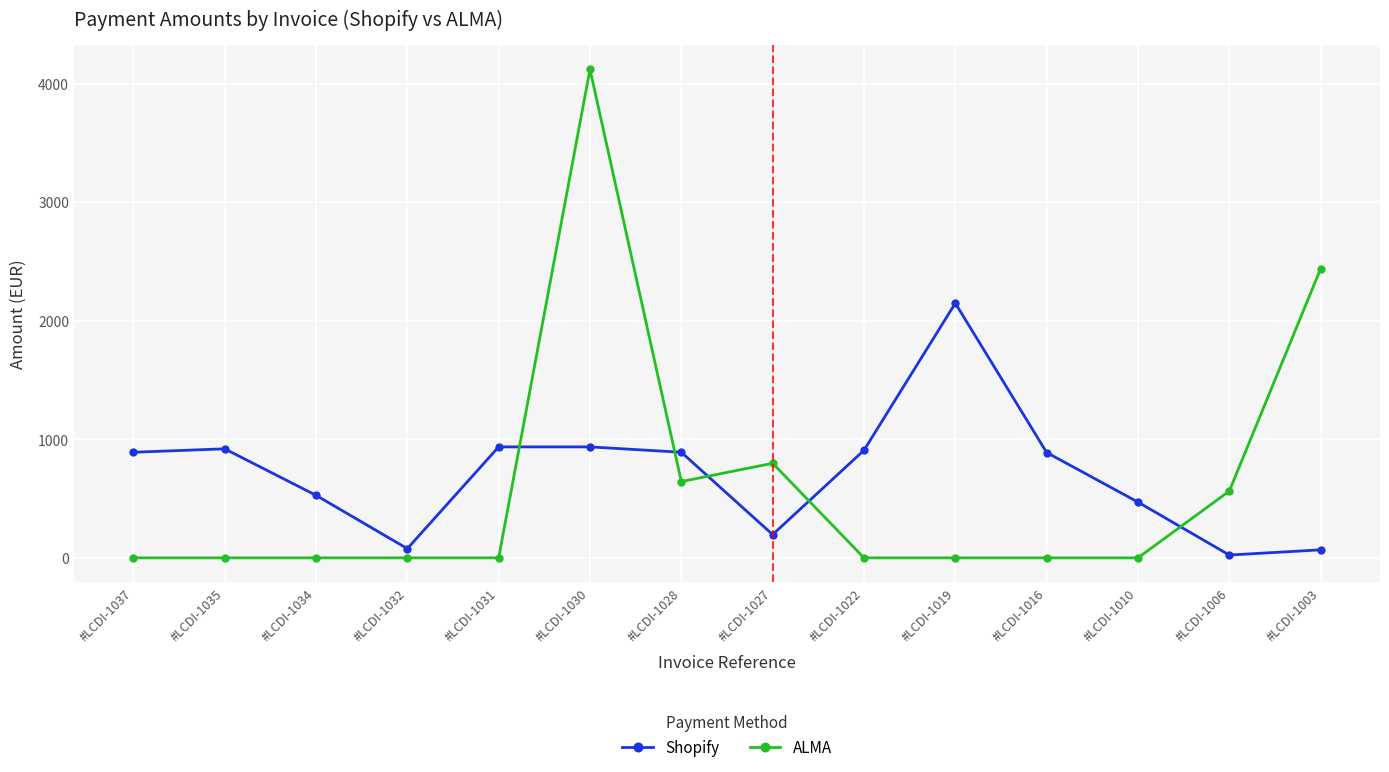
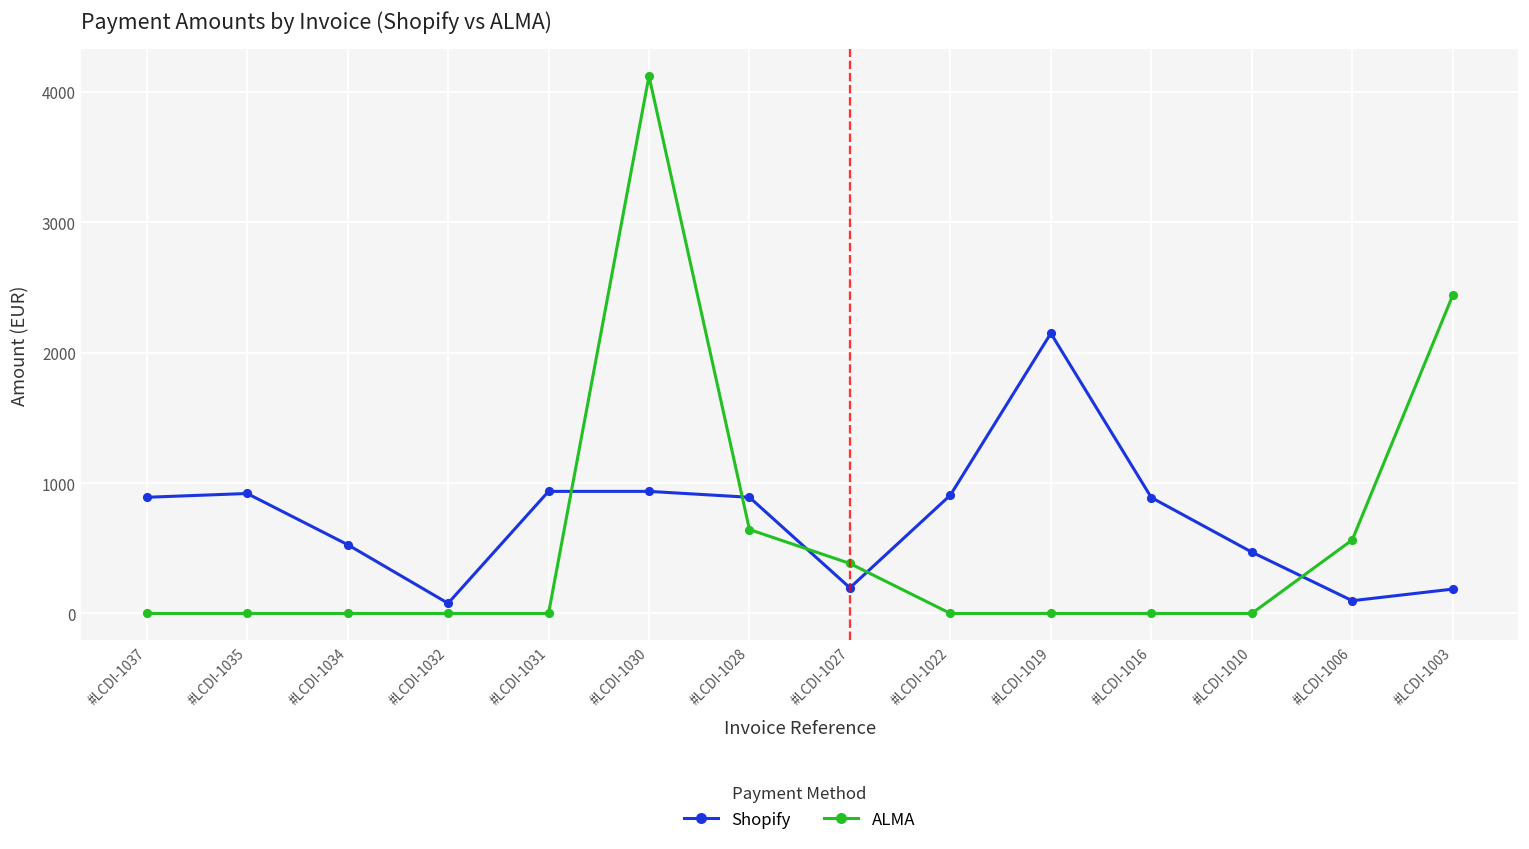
ALMA, #LCDI-1027: 800 -> 380
Shopify, #LCDI-1006: 20 -> 100
Shopify, #LCDI-1003: 70 -> 190
